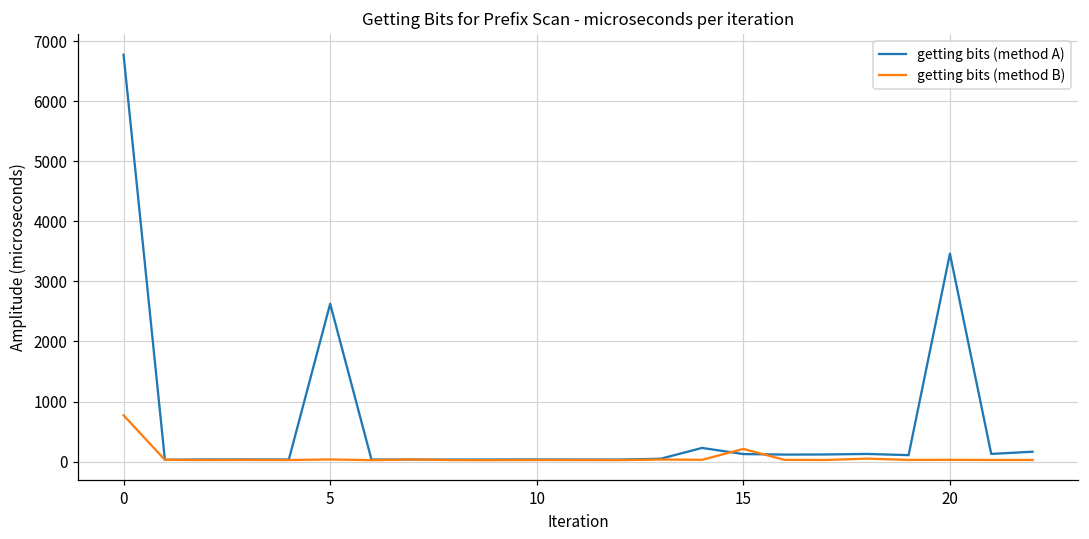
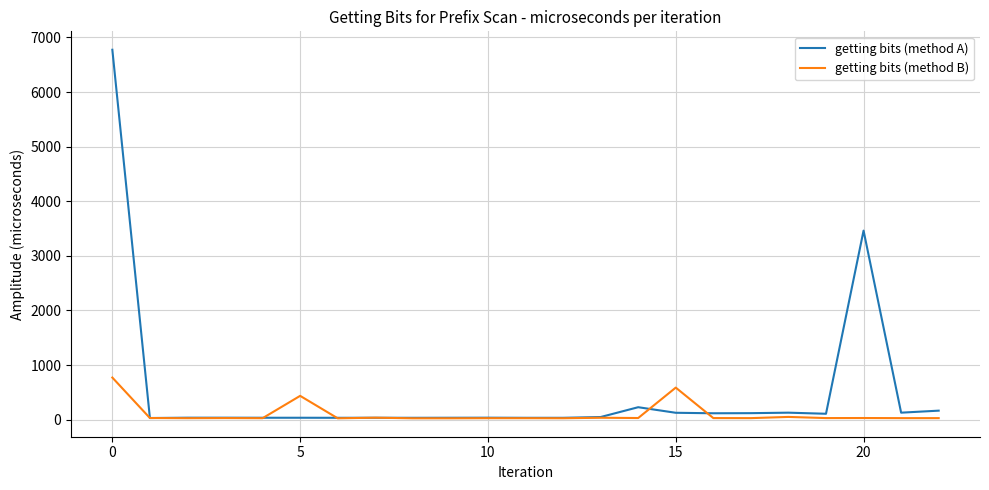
getting bits (method A), 5: 2600 -> 0
getting bits (method B), 5: 0 -> 400
getting bits (method B), 15: 200 -> 600
